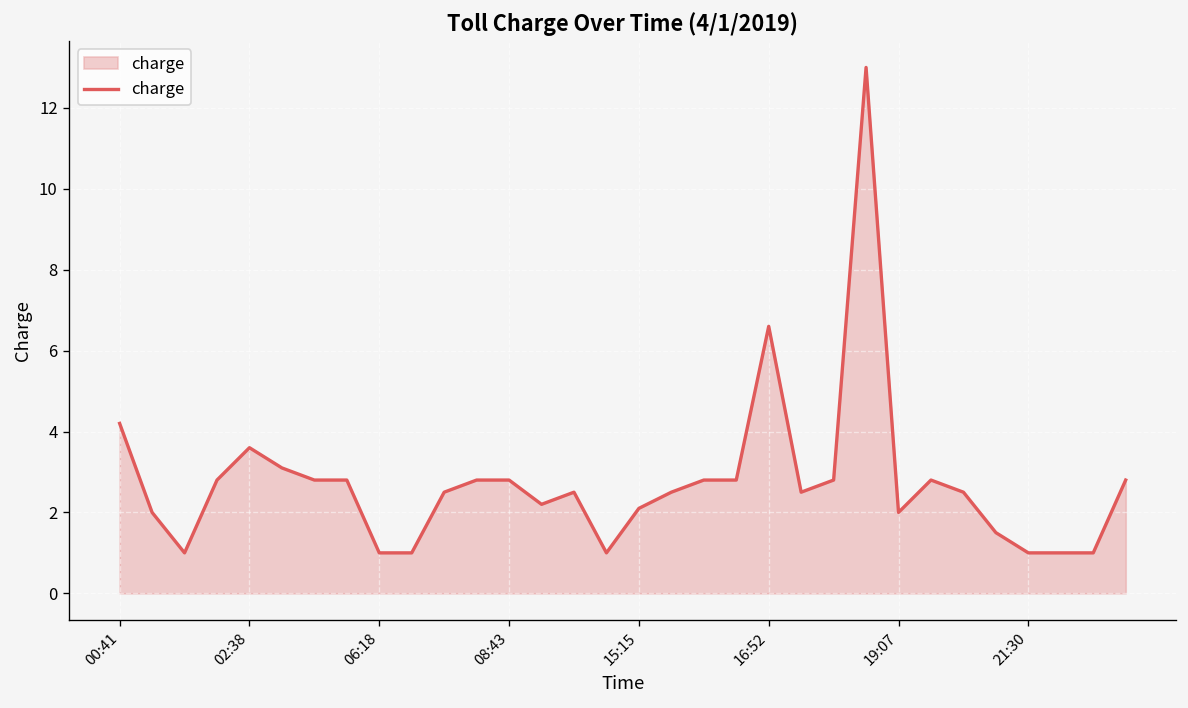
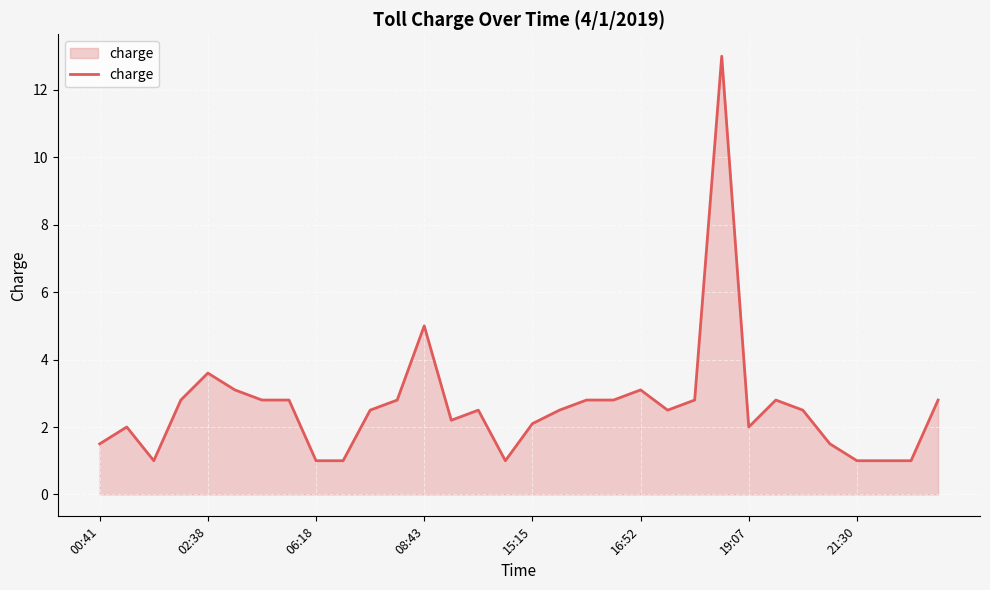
00:41: 4.2 -> 1.5
08:43: 2.8 -> 5.0
16:52: 6.6 -> 3.1
